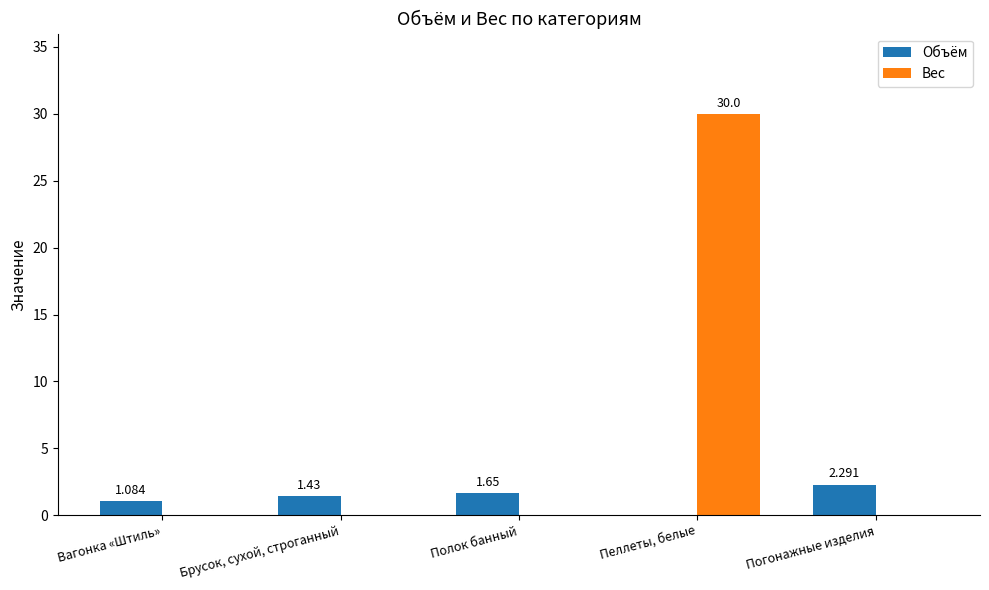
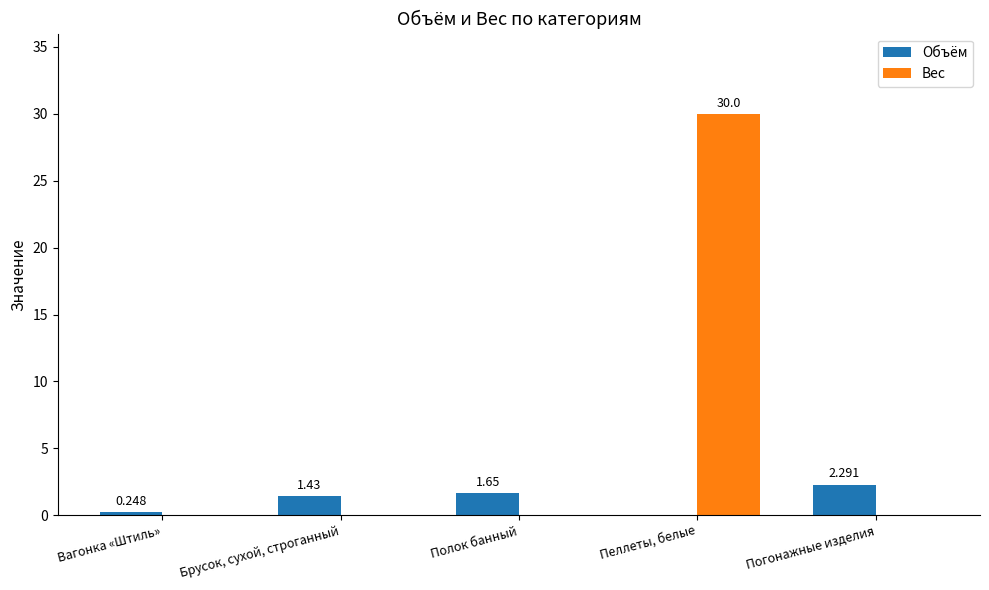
Объём, Вагонка «Штиль»: 1.084 -> 0.248
